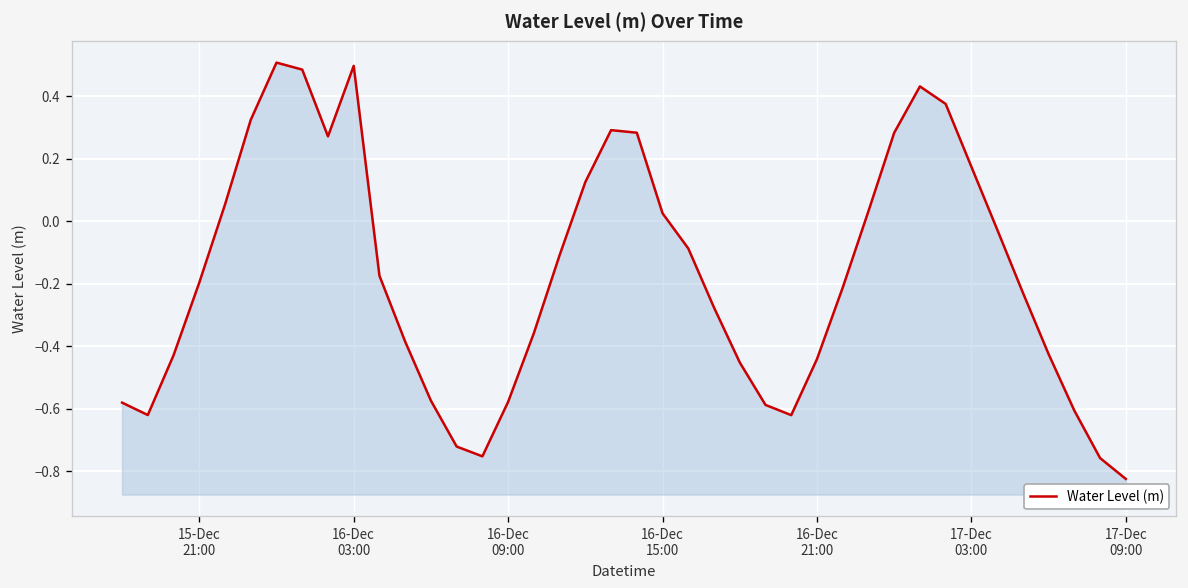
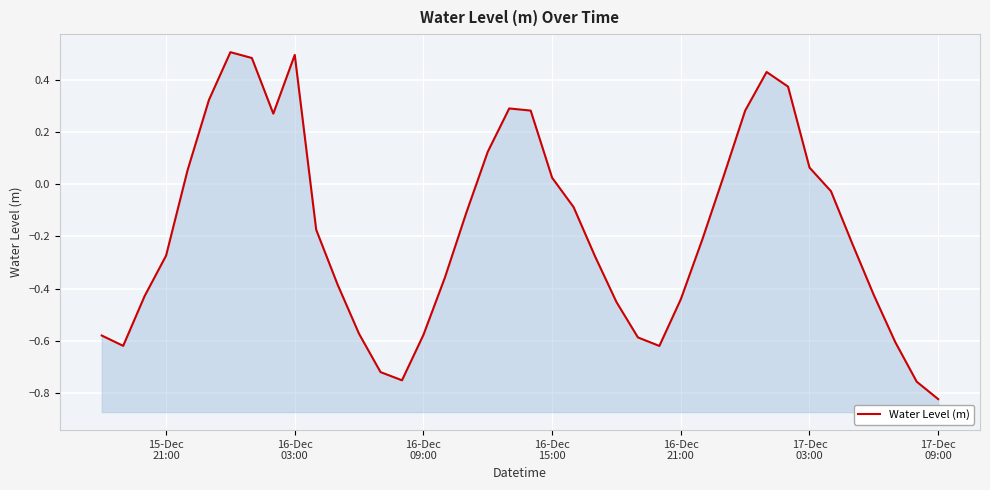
15-Dec 21:00: -0.20 -> -0.27
17-Dec 03:00: 0.17 -> 0.06
